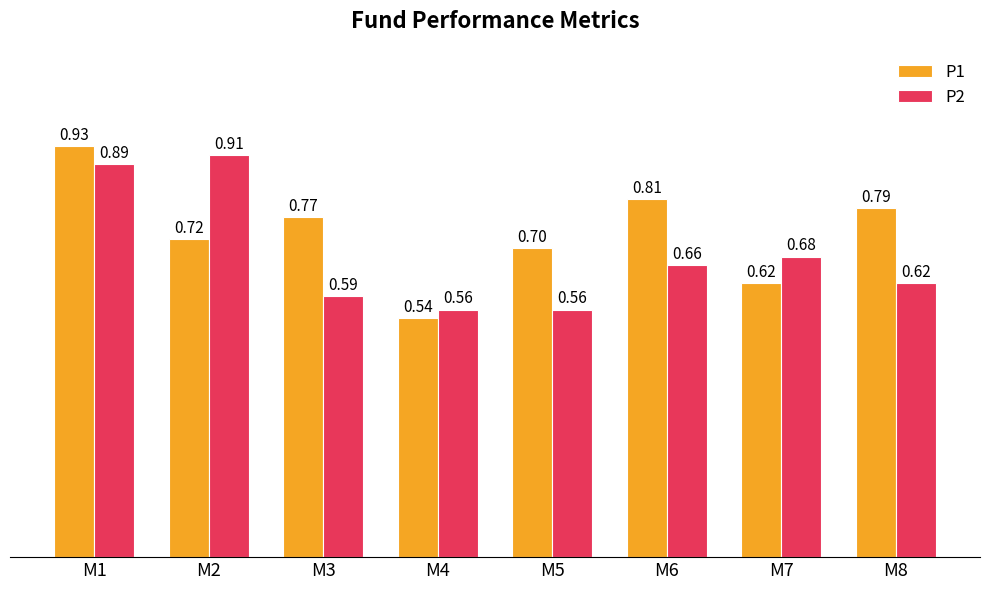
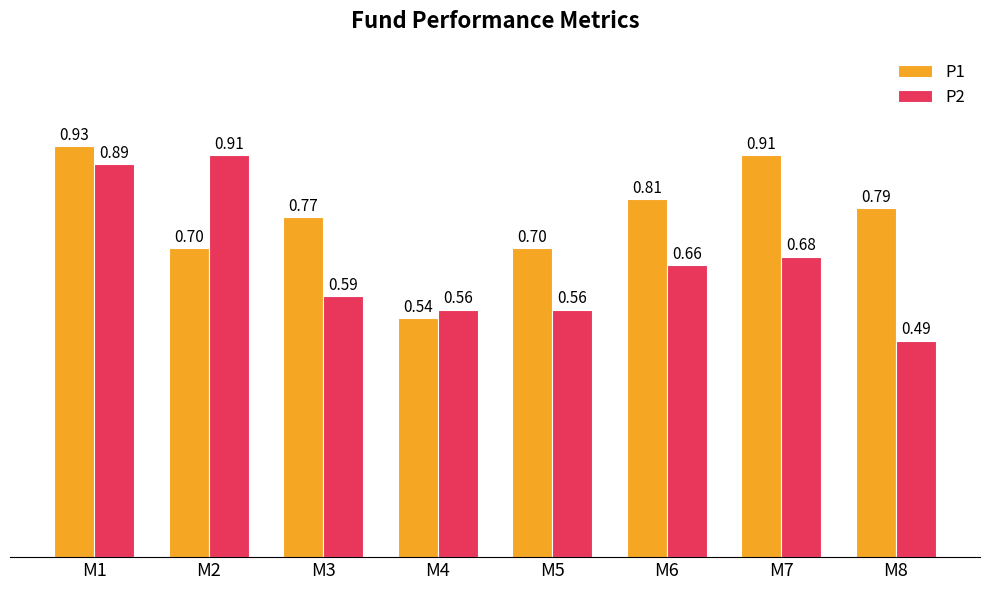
P1, M2: 0.72 -> 0.70
P1, M7: 0.62 -> 0.91
P2, M8: 0.62 -> 0.49
